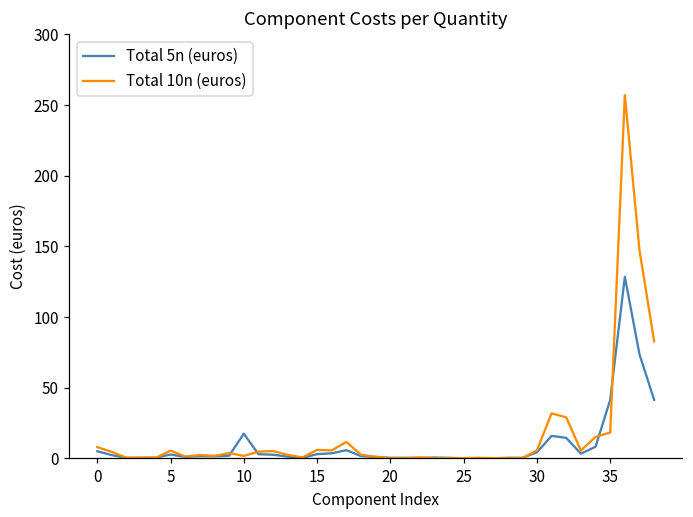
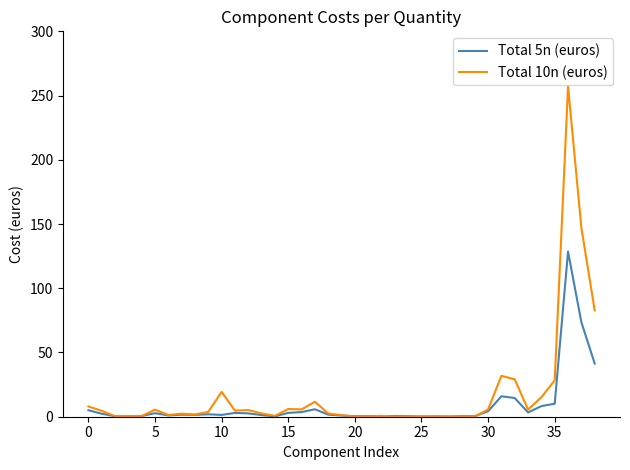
Total 5n (euros), 10: 18 -> 1
Total 10n (euros), 10: 2 -> 19
Total 5n (euros), 35: 41 -> 10
Total 10n (euros), 35: 18 -> 28
